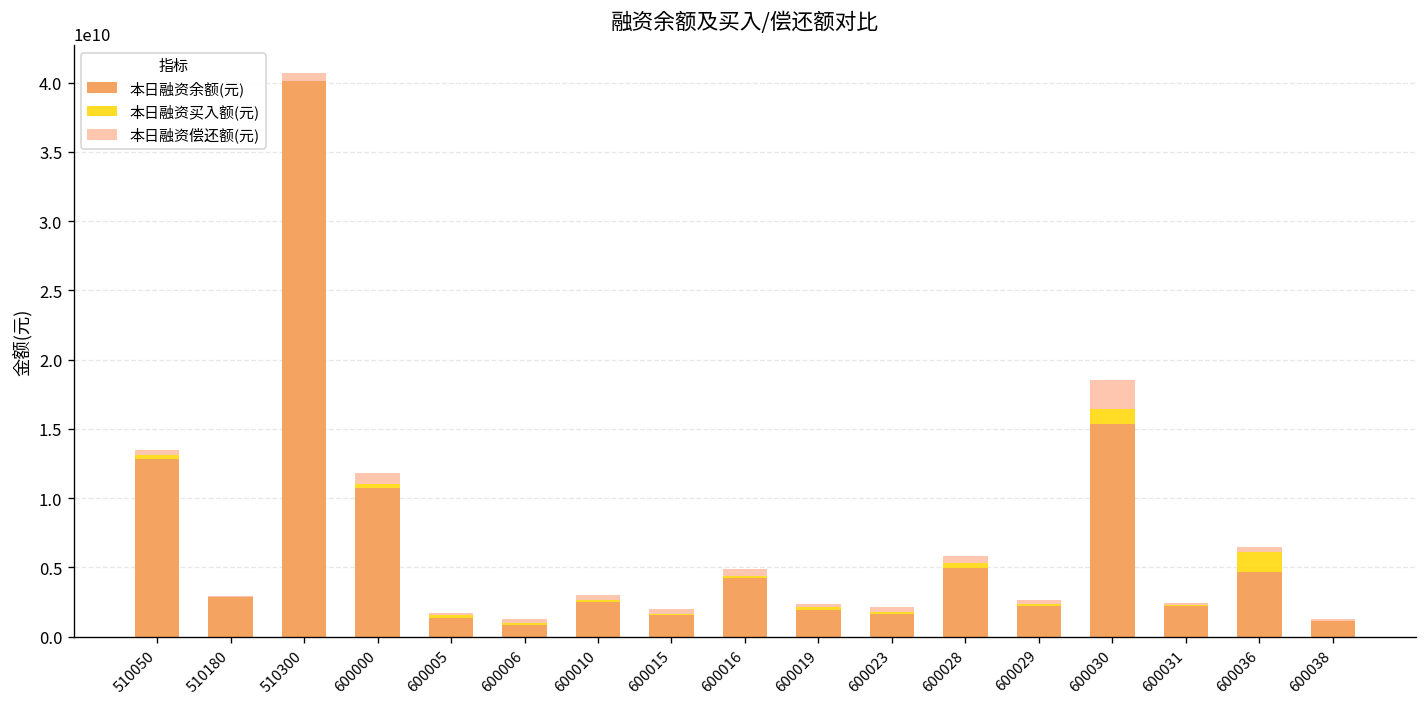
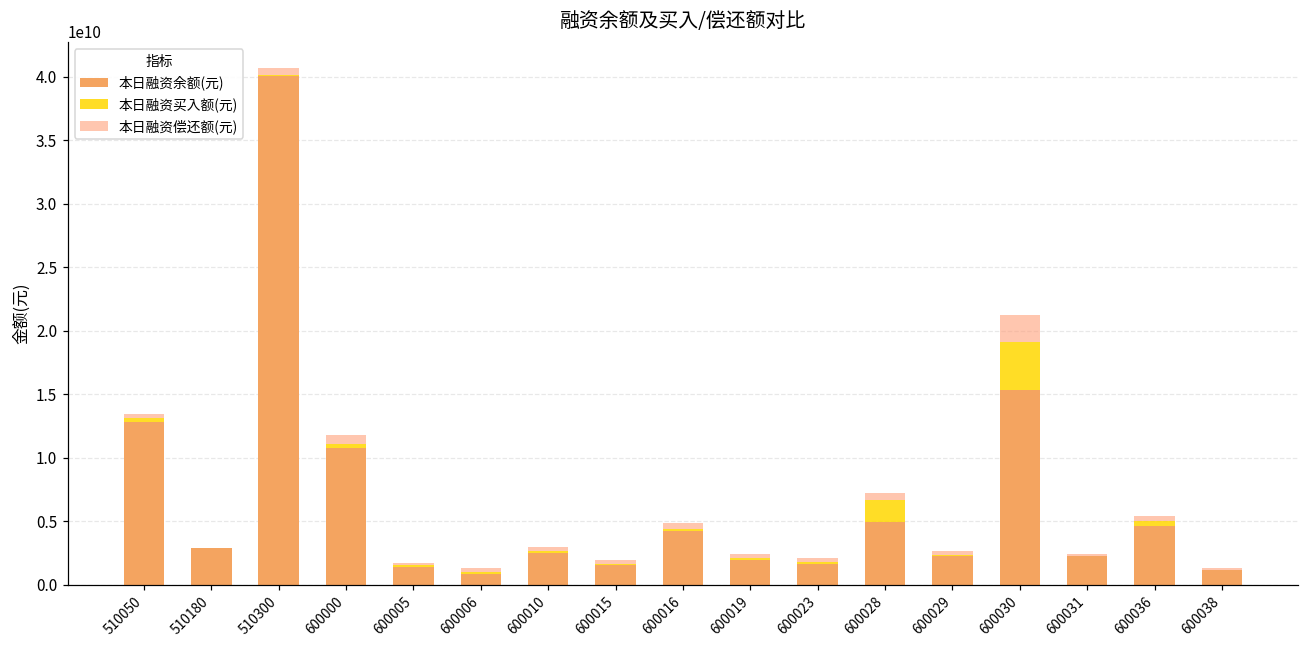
本日融资买入额(元), 600028: 400000000 -> 1800000000
本日融资买入额(元), 600030: 1100000000 -> 3800000000
本日融资买入额(元), 600036: 1500000000 -> 400000000
